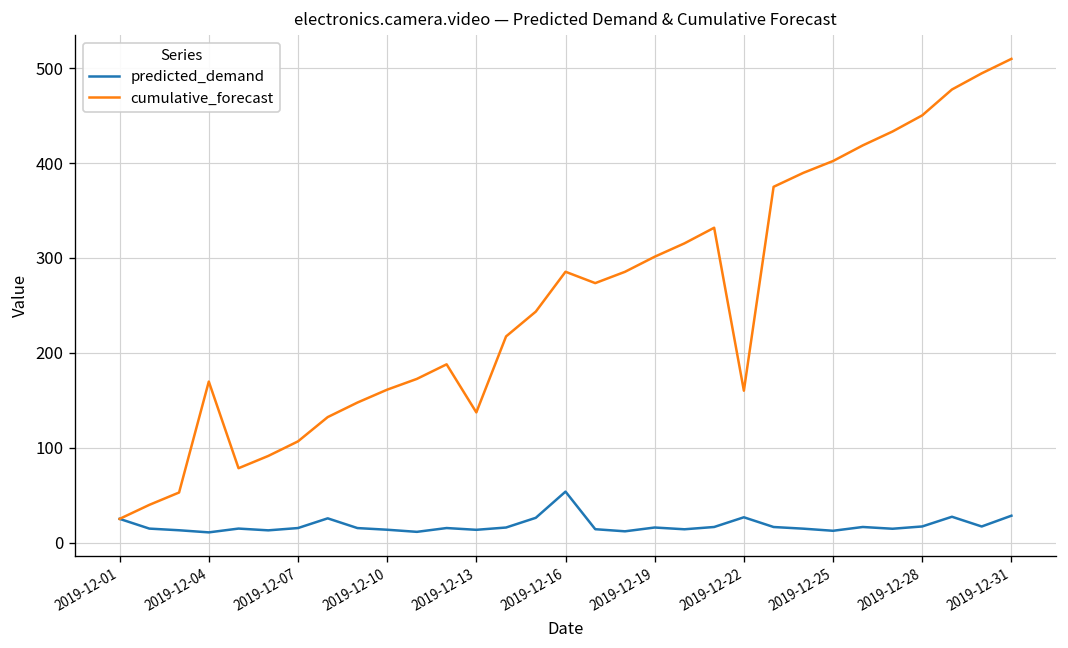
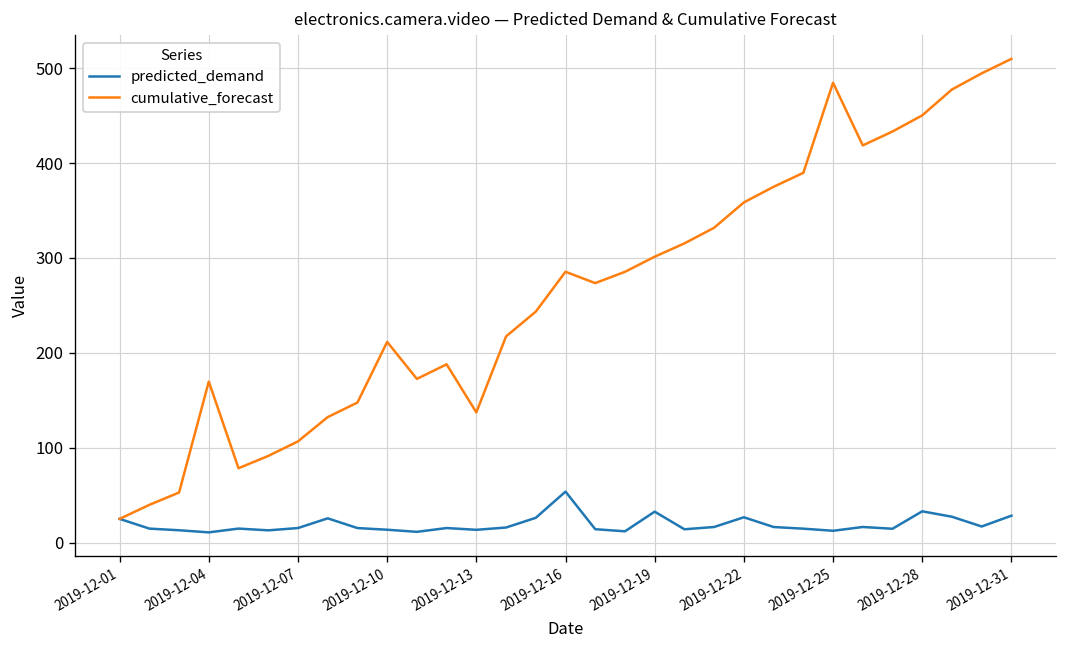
cumulative_forecast, 2019-12-10: 160 -> 210
predicted_demand, 2019-12-19: 20 -> 30
cumulative_forecast, 2019-12-22: 160 -> 360
cumulative_forecast, 2019-12-25: 400 -> 480
predicted_demand, 2019-12-28: 20 -> 30
